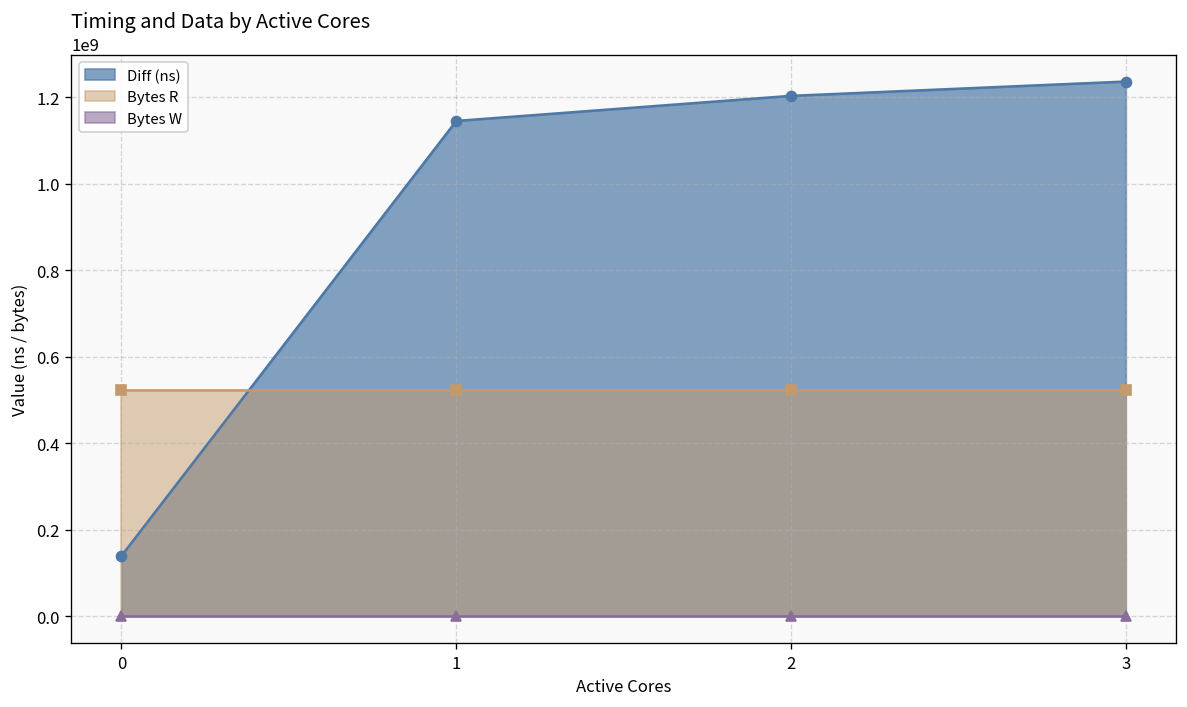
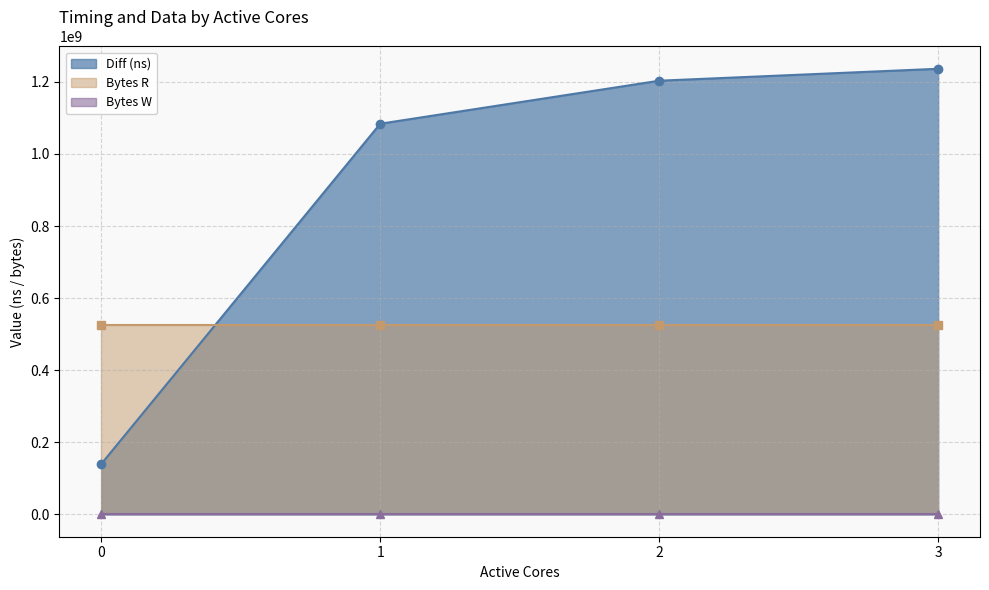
Diff (ns), 1: 1150000000 -> 1080000000
